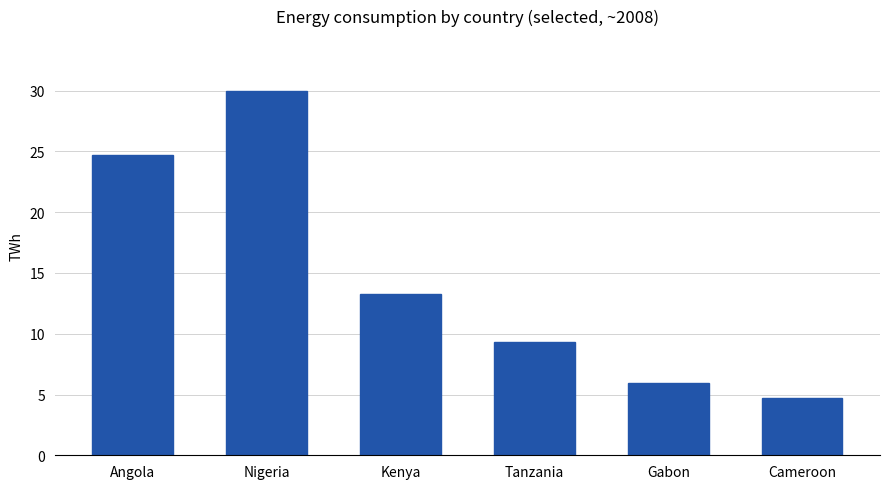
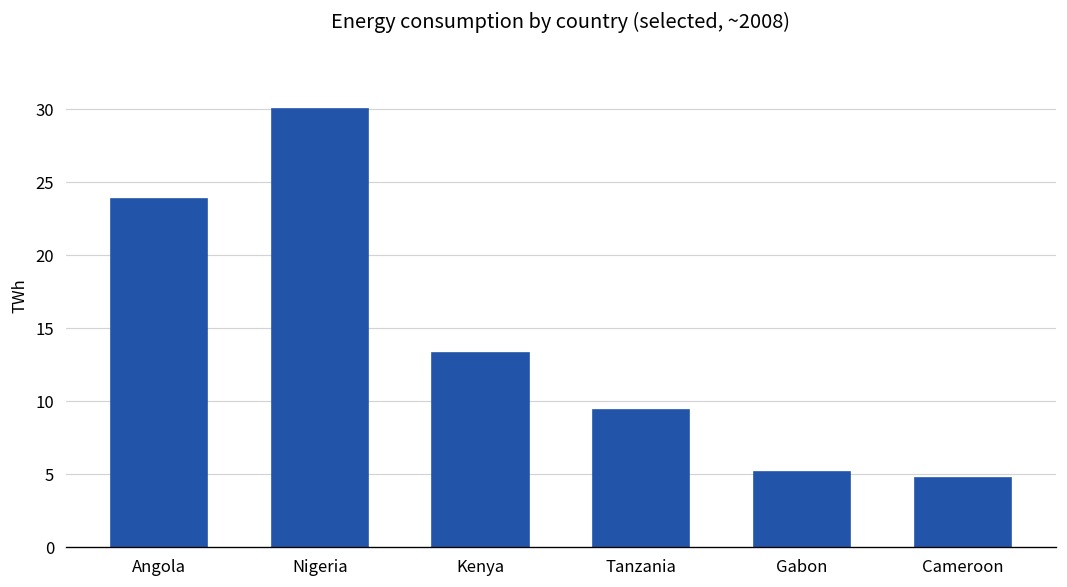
Angola: 24.7 -> 23.9
Gabon: 5.9 -> 5.1
